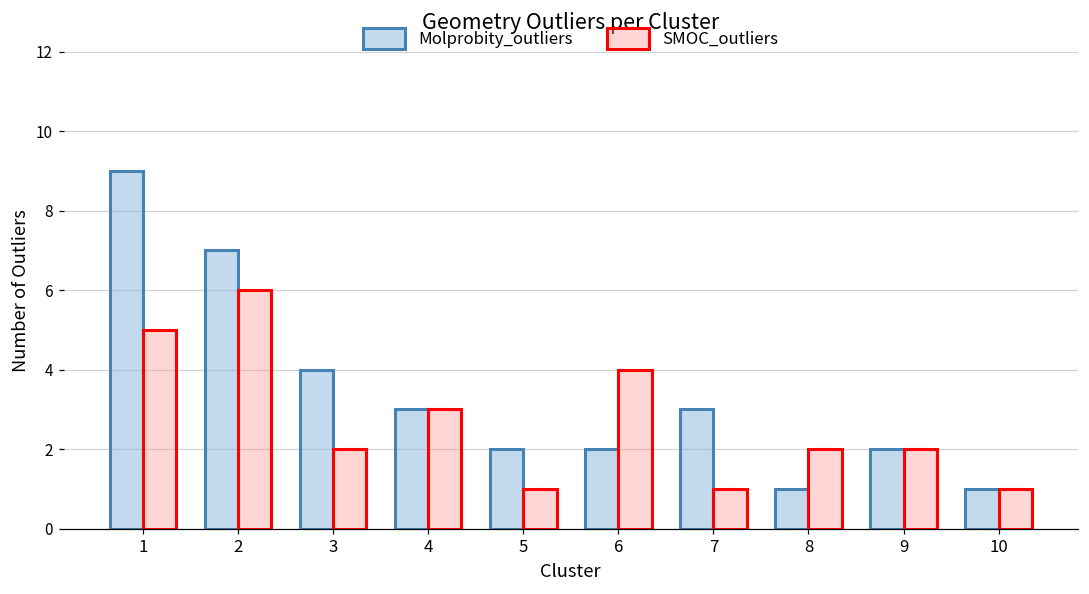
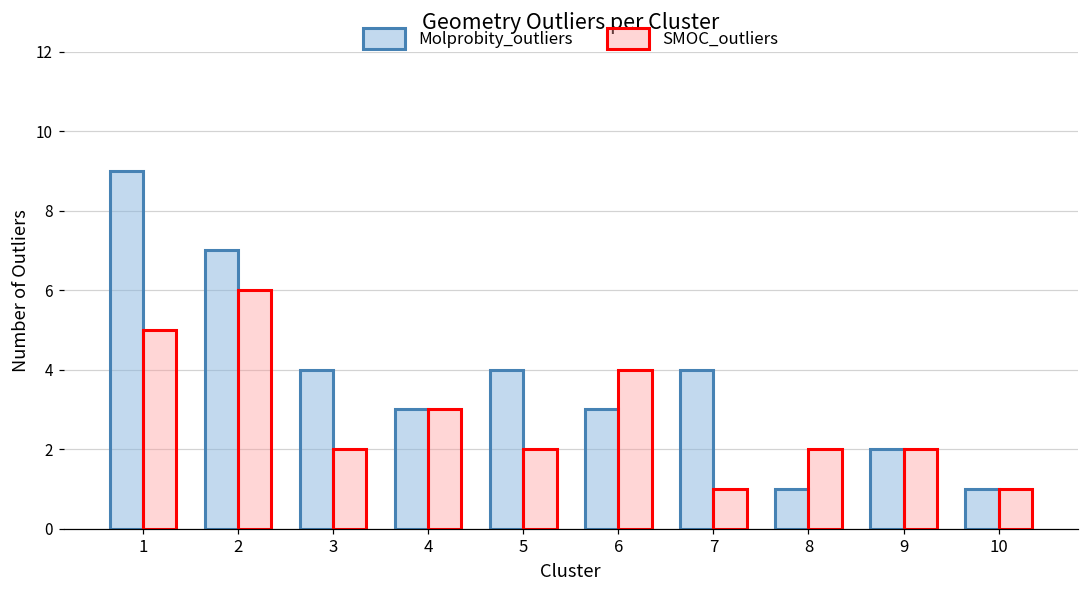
Molprobity_outliers, 5: 2 -> 4
SMOC_outliers, 5: 1 -> 2
Molprobity_outliers, 6: 2 -> 3
Molprobity_outliers, 7: 3 -> 4
